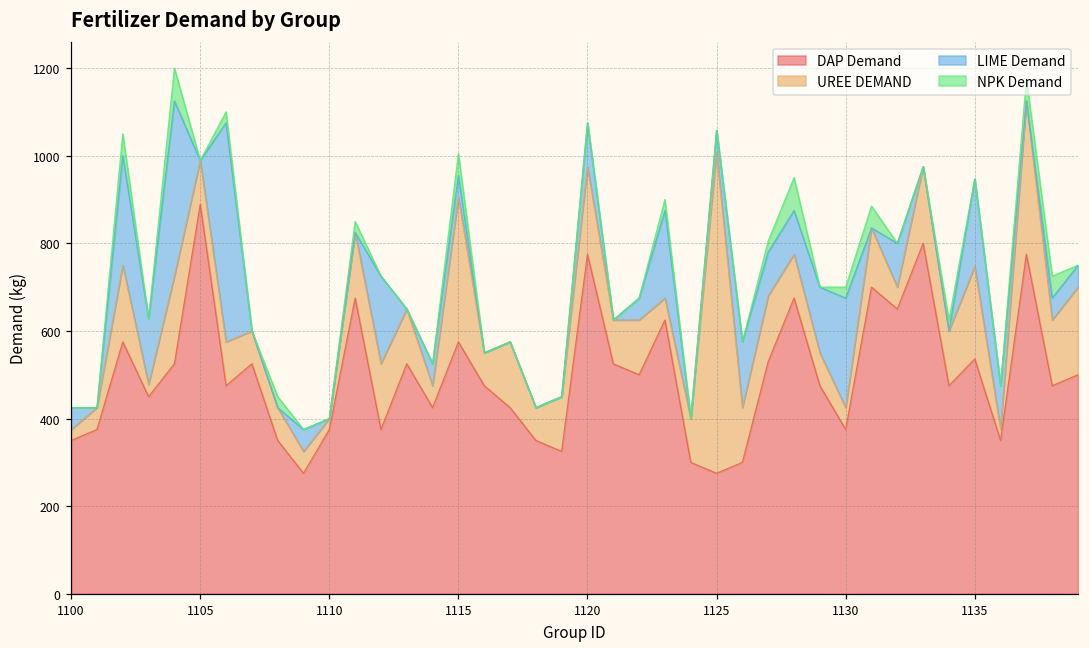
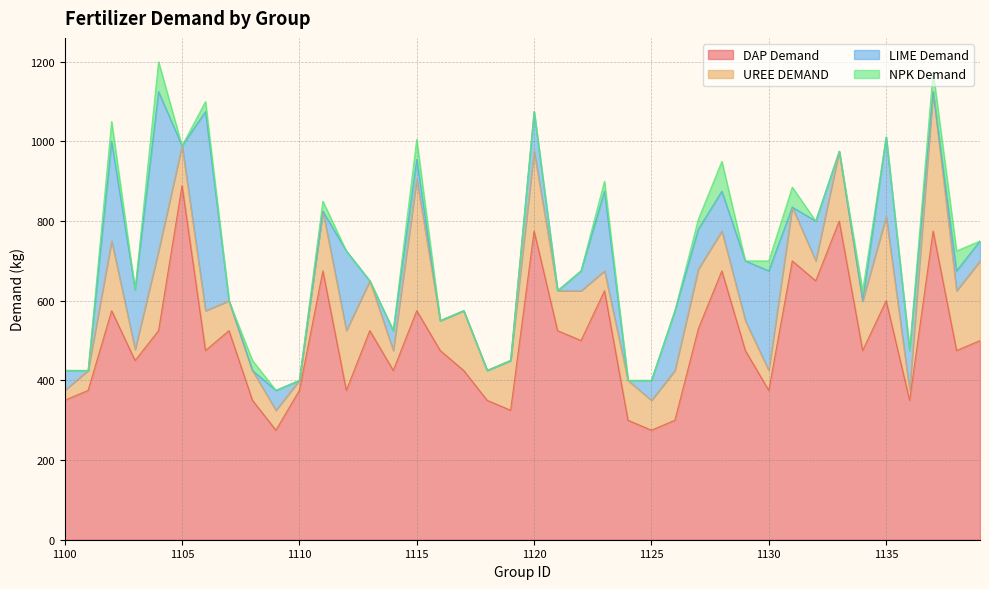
UREE DEMAND, 1125: 730 -> 80
DAP Demand, 1135: 540 -> 600
